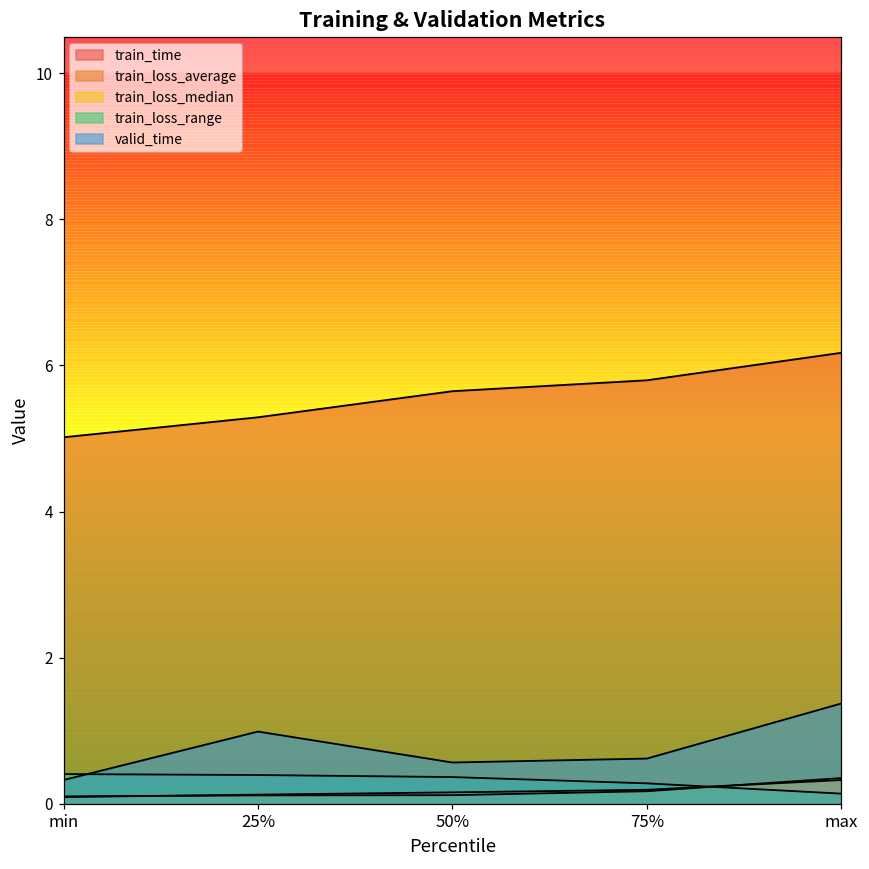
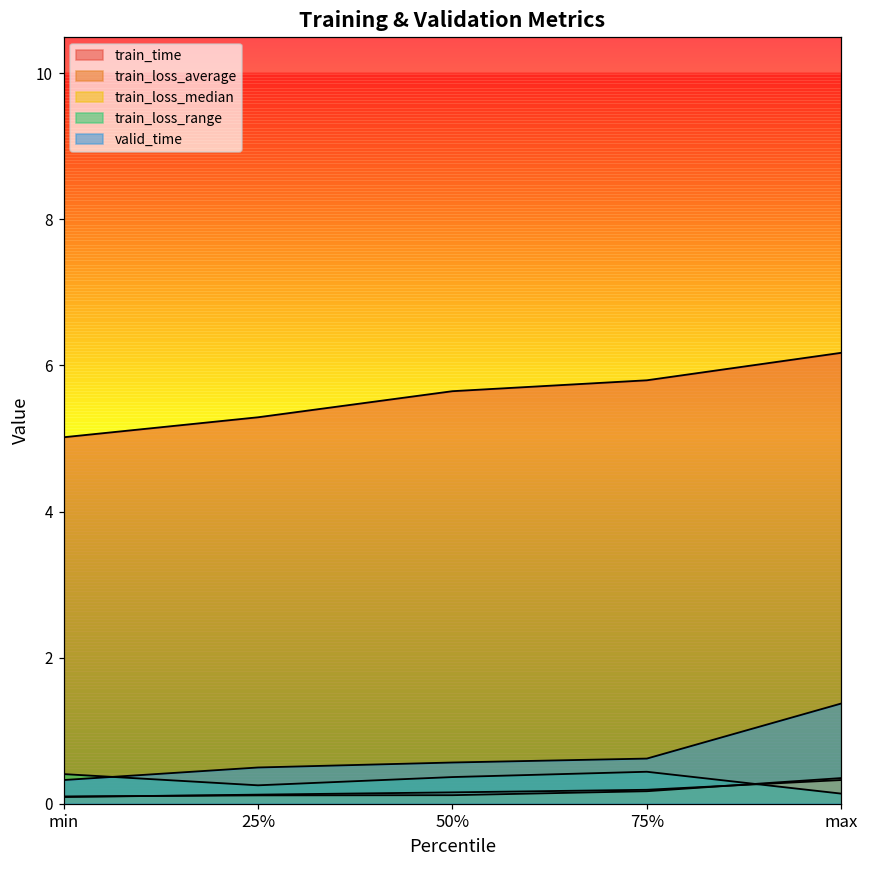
train_loss_range, 25%: 0.4 -> 0.3
valid_time, 25%: 1.0 -> 0.5
train_loss_range, 75%: 0.3 -> 0.4
